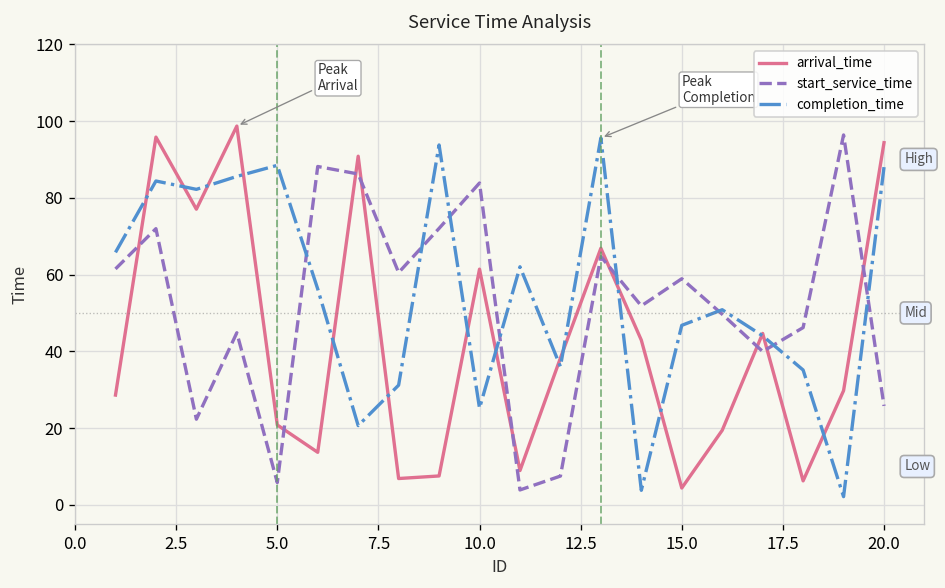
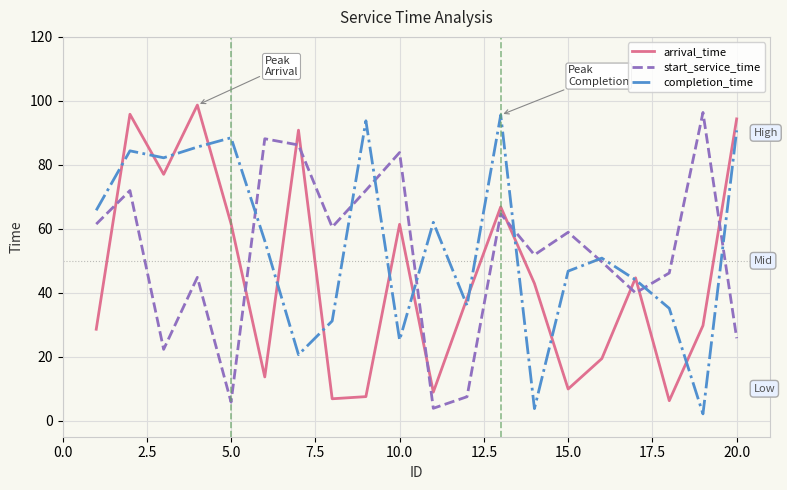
arrival_time, 5.0: 21 -> 62
arrival_time, 15.0: 4 -> 10
completion_time, 20.0: 88 -> 91
